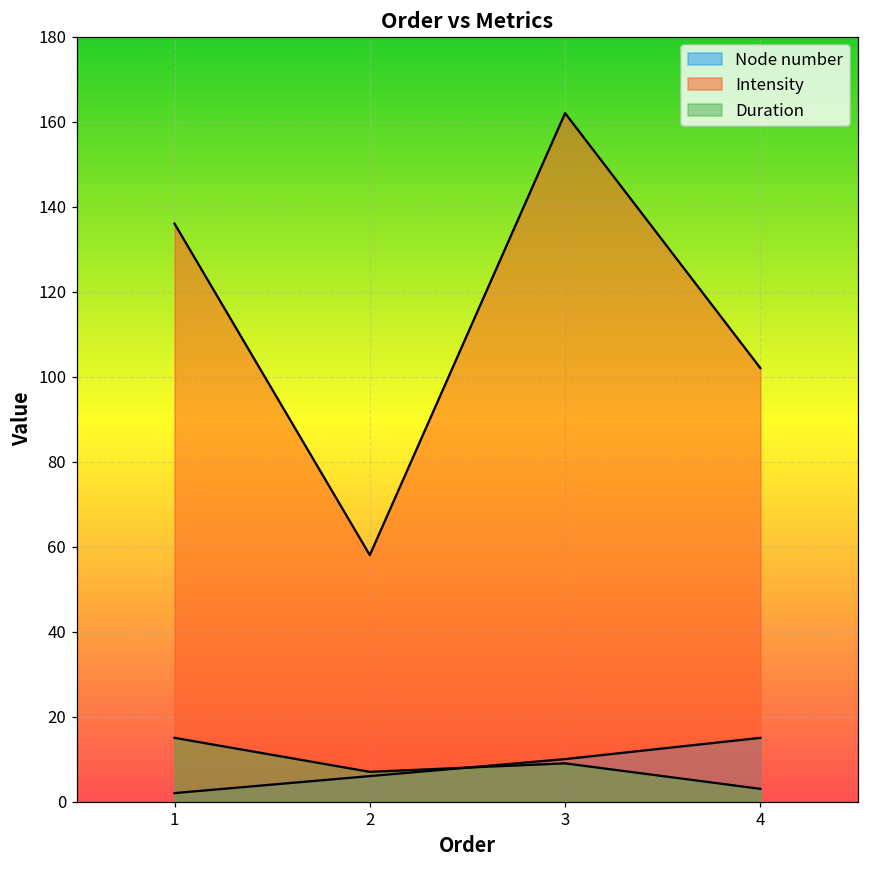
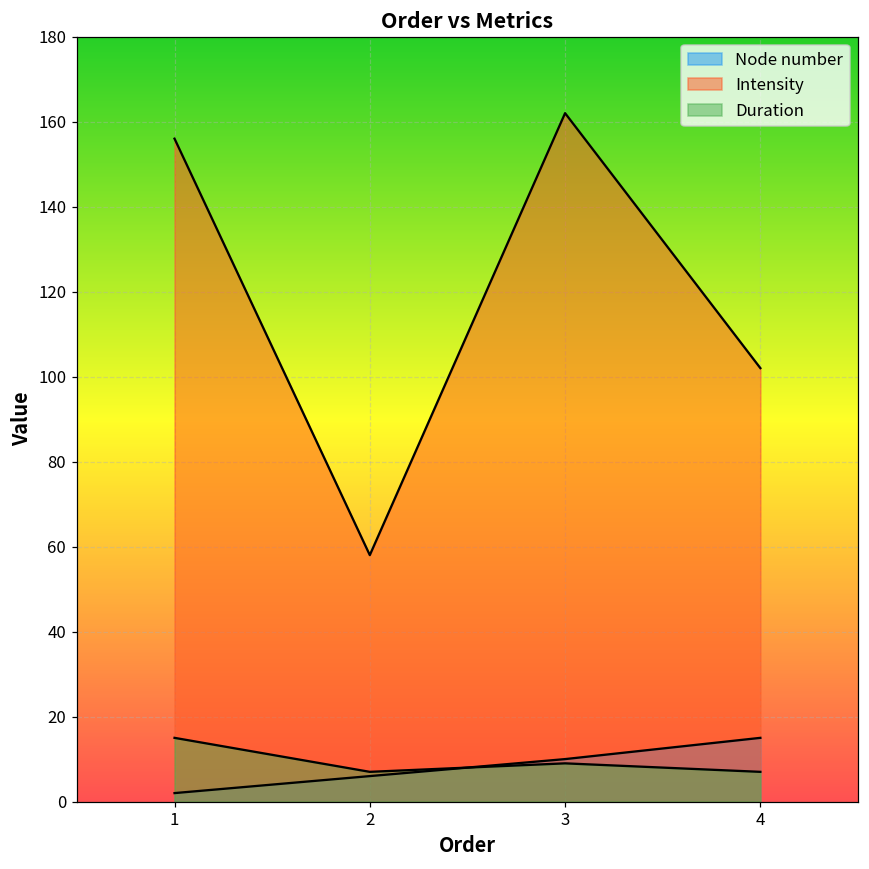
Intensity, 1: 136 -> 156
Duration, 4: 3 -> 7
